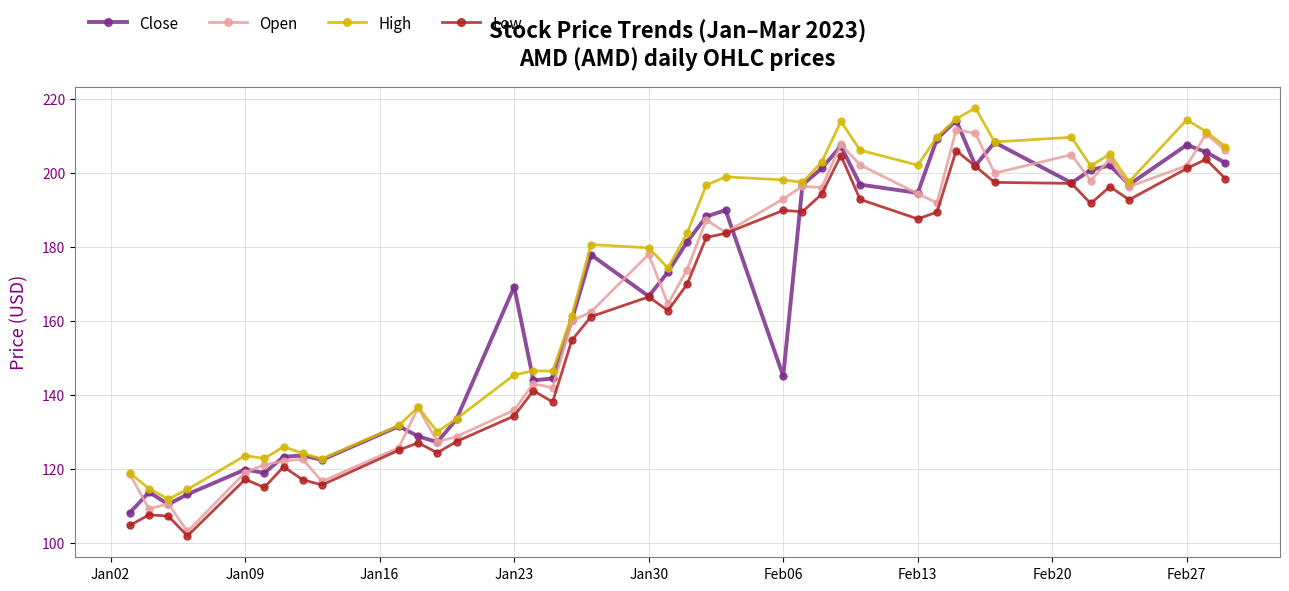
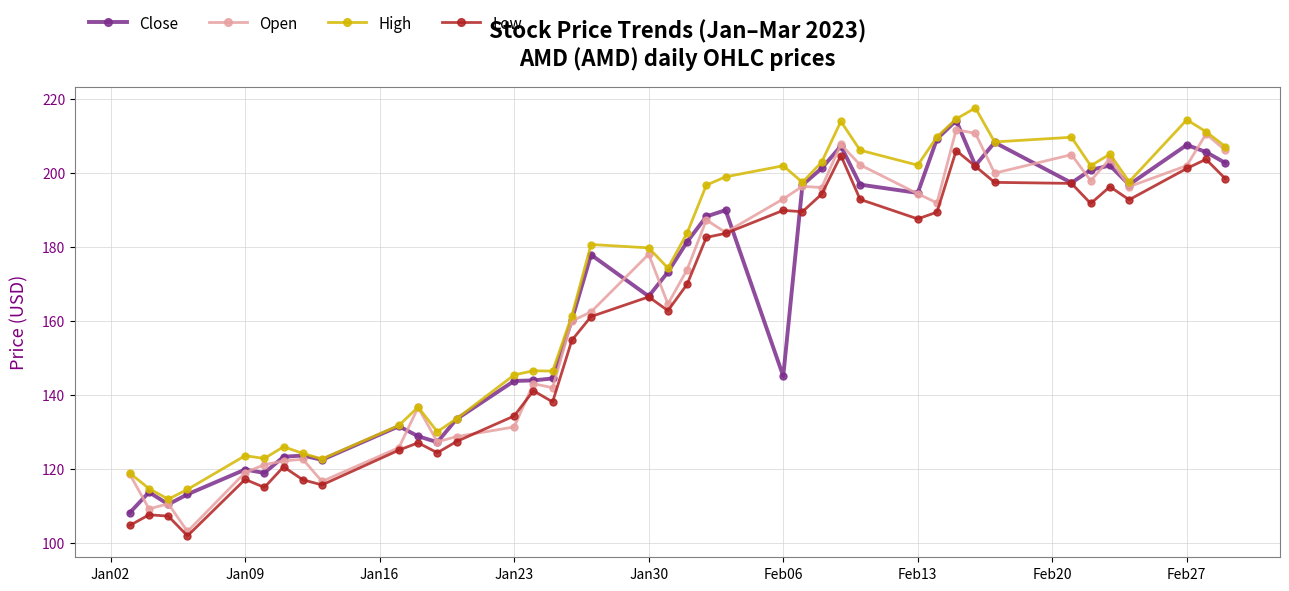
Close, Jan23: 169 -> 144
Open, Jan23: 136 -> 131
High, Feb06: 198 -> 202
